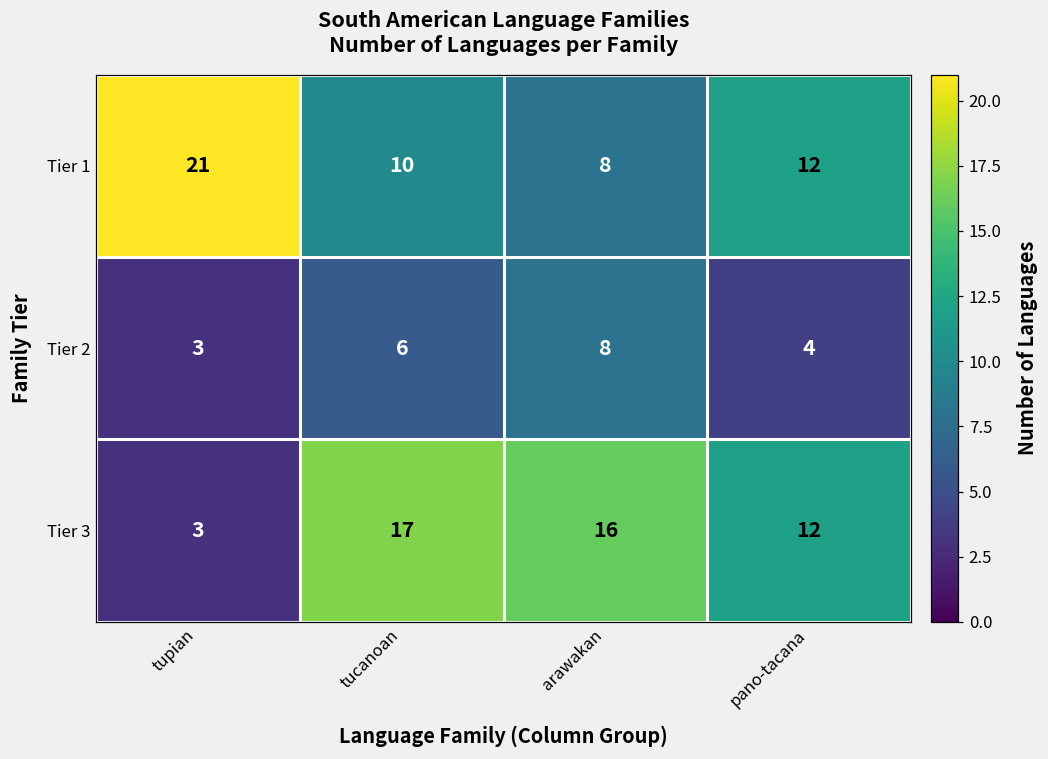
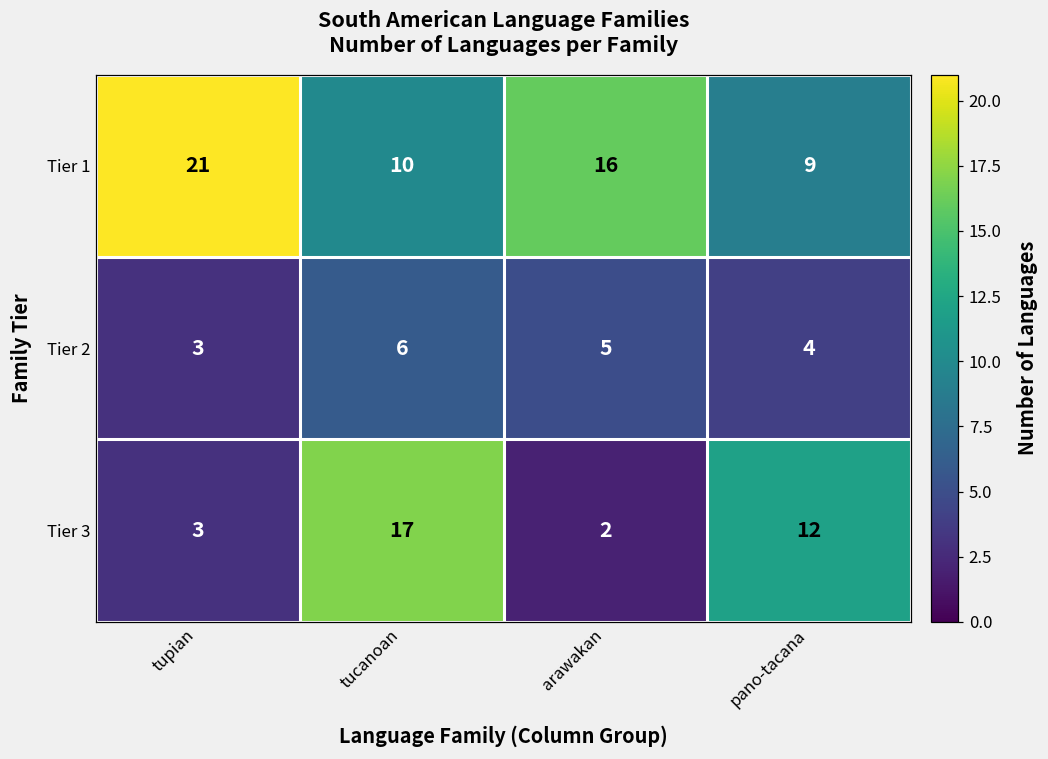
Tier 1, arawakan: 8 -> 16
Tier 1, pano-tacana: 12 -> 9
Tier 2, arawakan: 8 -> 5
Tier 3, arawakan: 16 -> 2
